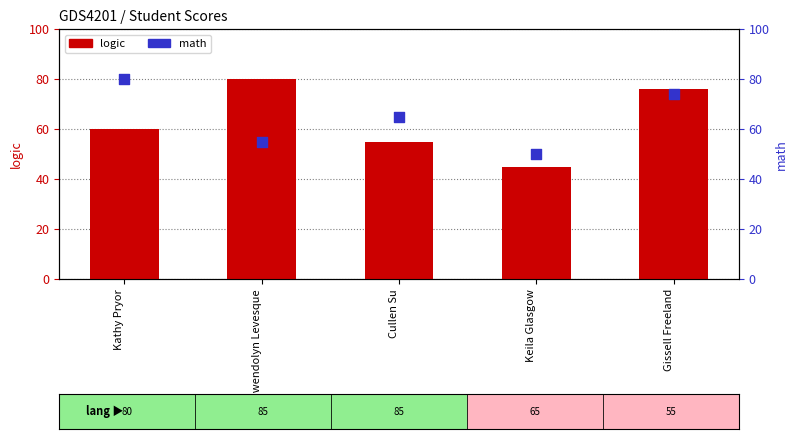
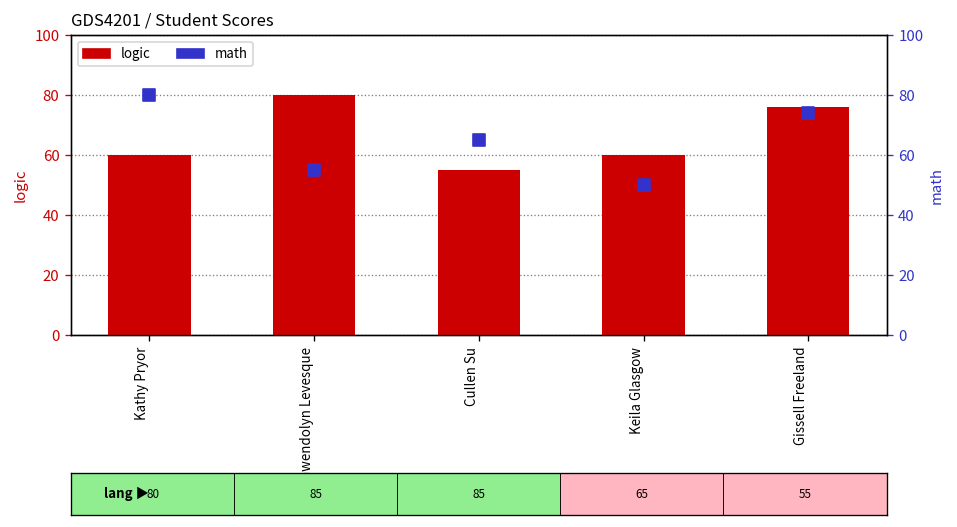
GDS4201 / Student Scores, logic, Keila Glasgow: 45 -> 60
